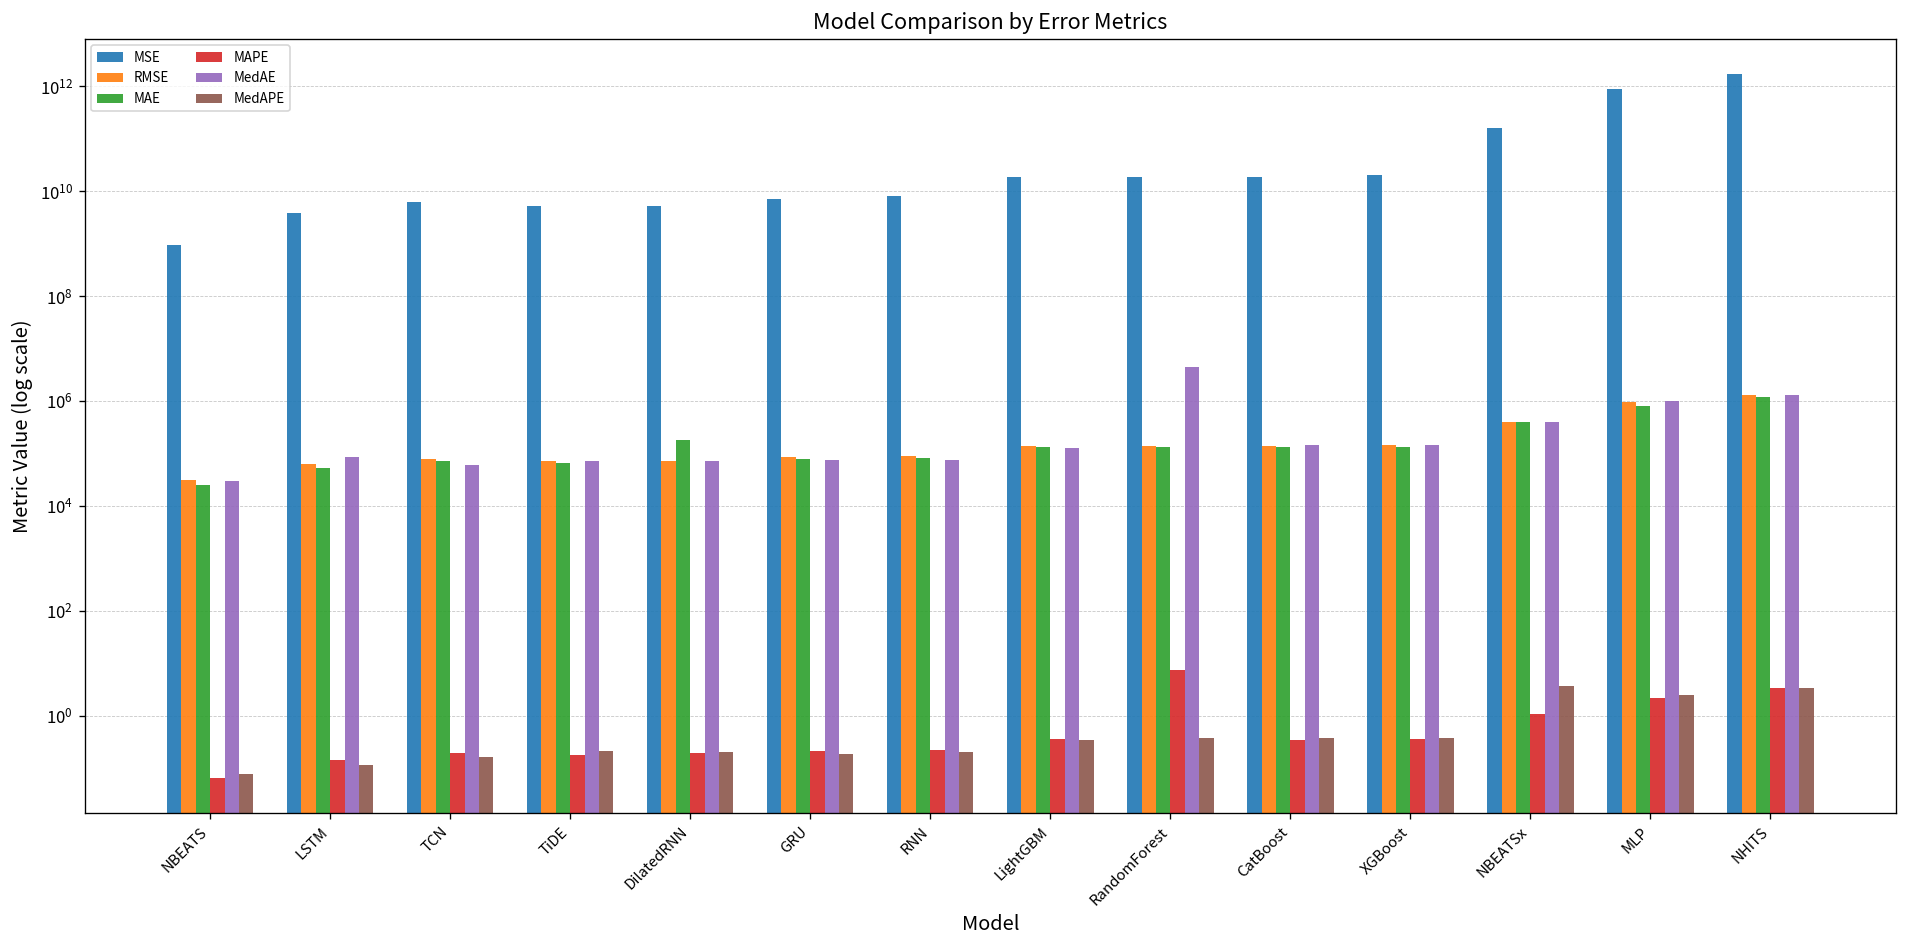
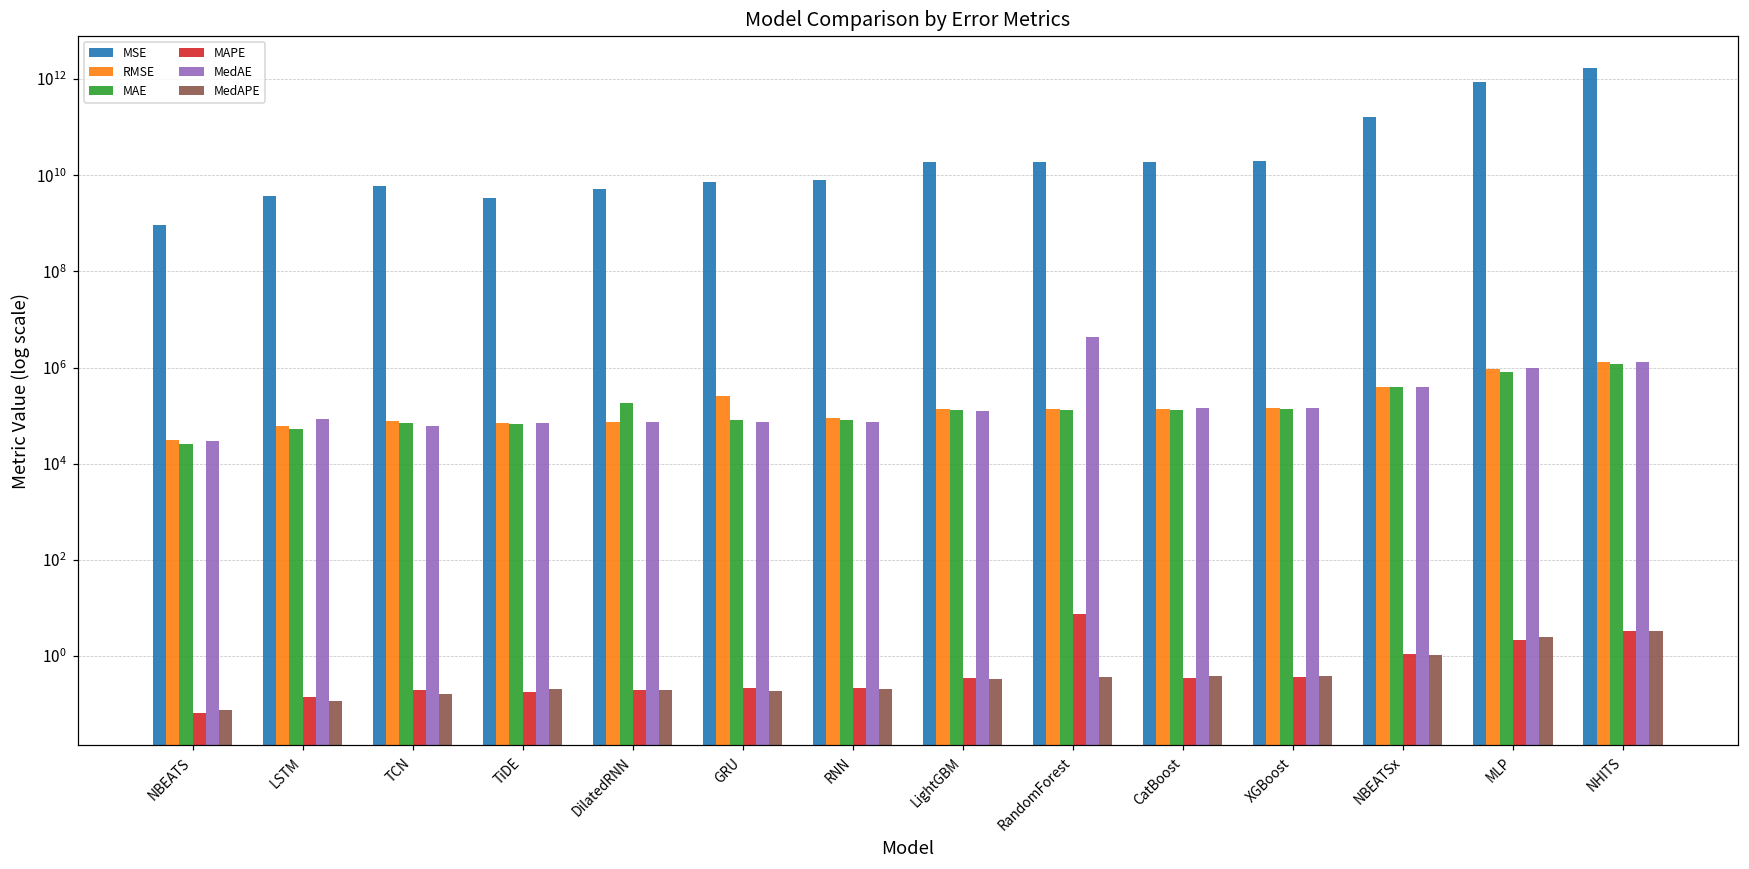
MSE, TiDE: 5000000000 -> 3000000000
RMSE, GRU: 90000 -> 300000
MedAPE, NBEATSx: 4 -> 1.1
